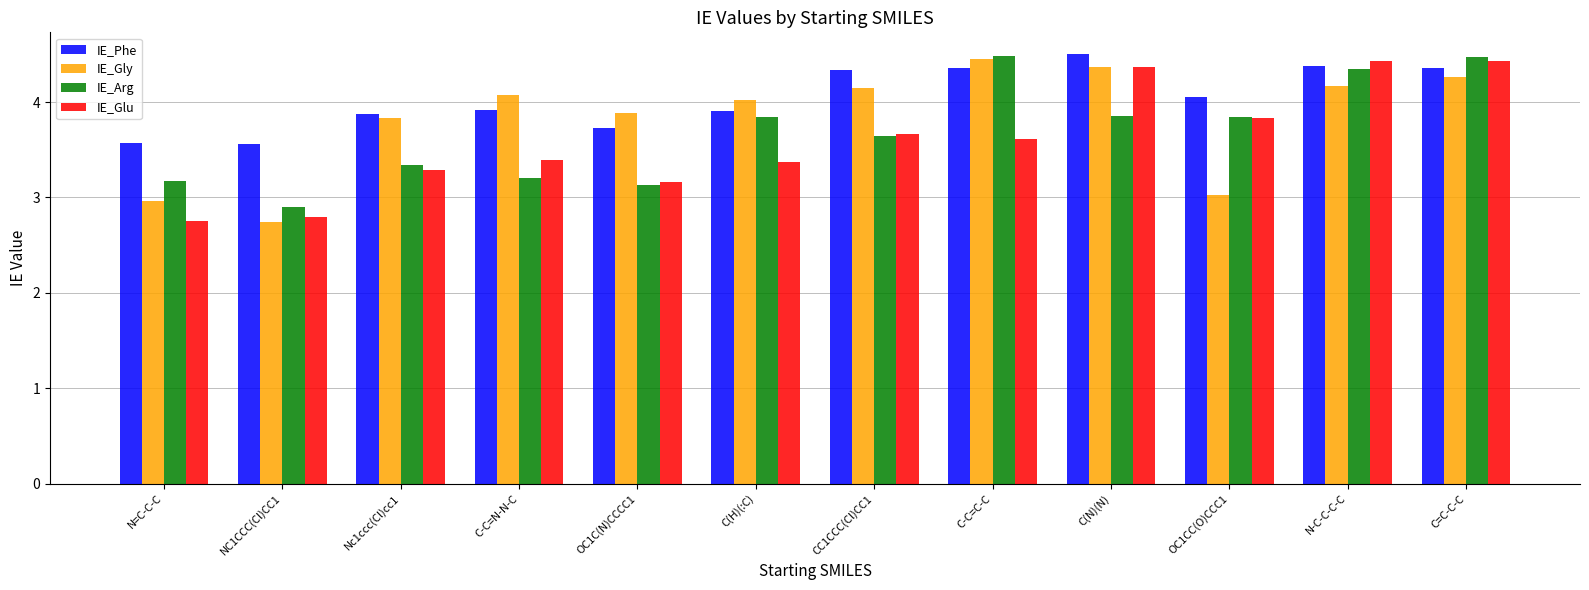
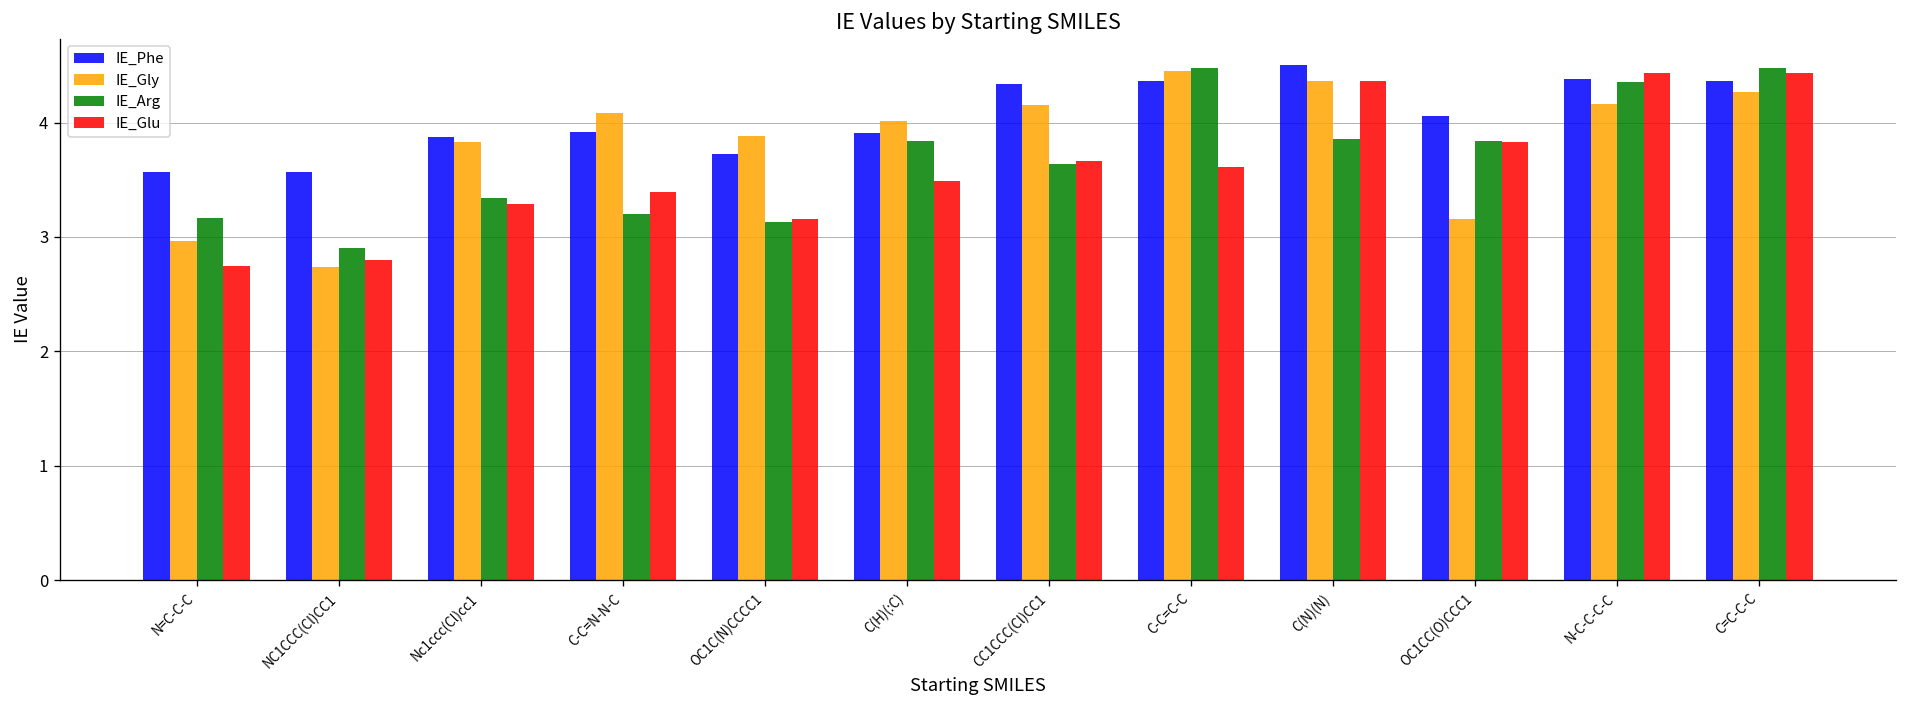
IE_Glu, C(H)(:C): 3.4 -> 3.5
IE_Gly, OC1CC(O)CCC1: 3.0 -> 3.2
